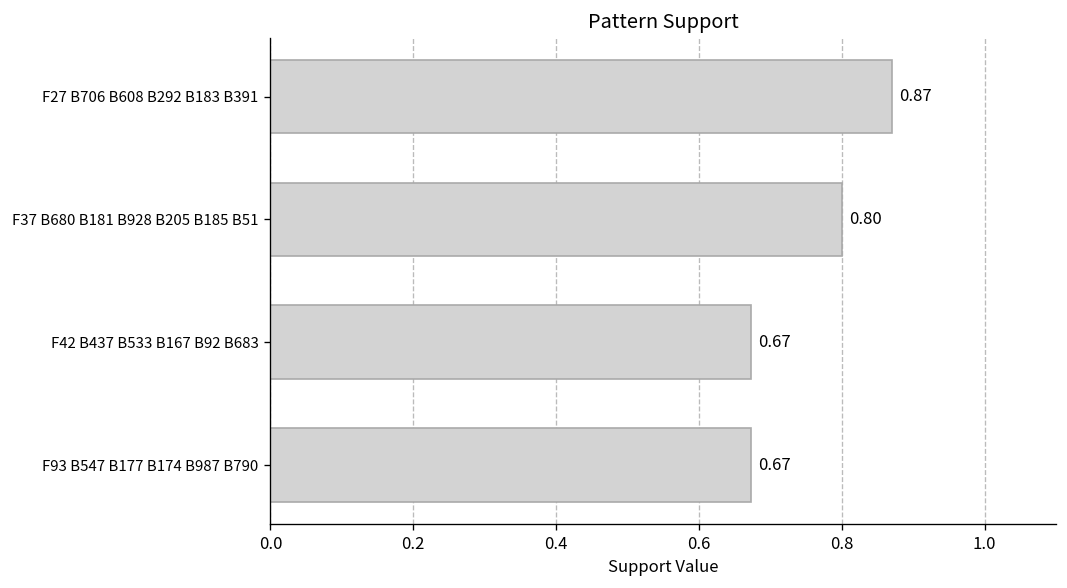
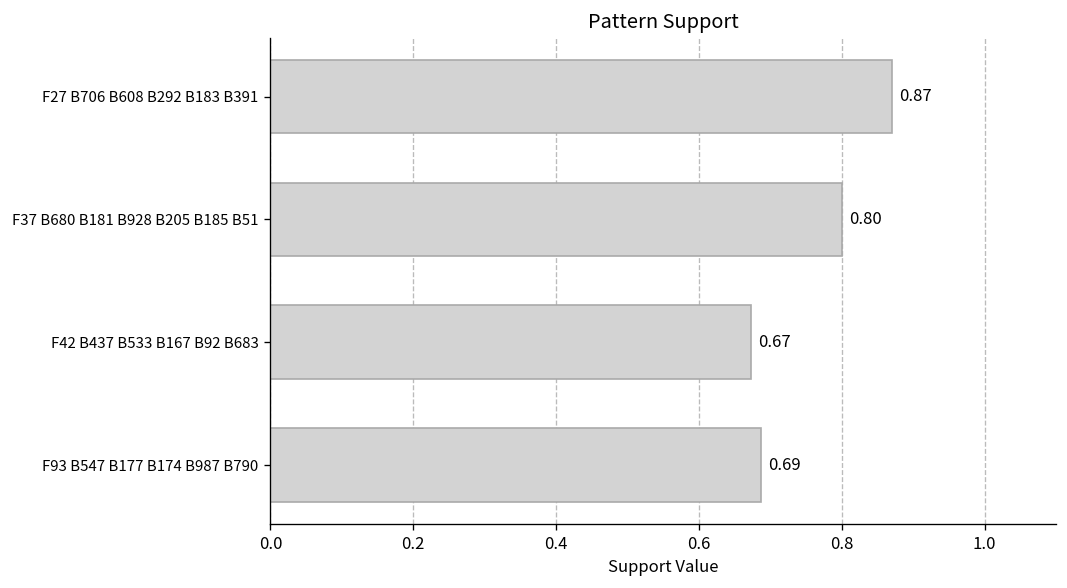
F93 B547 B177 B174 B987 B790: 0.67 -> 0.69
